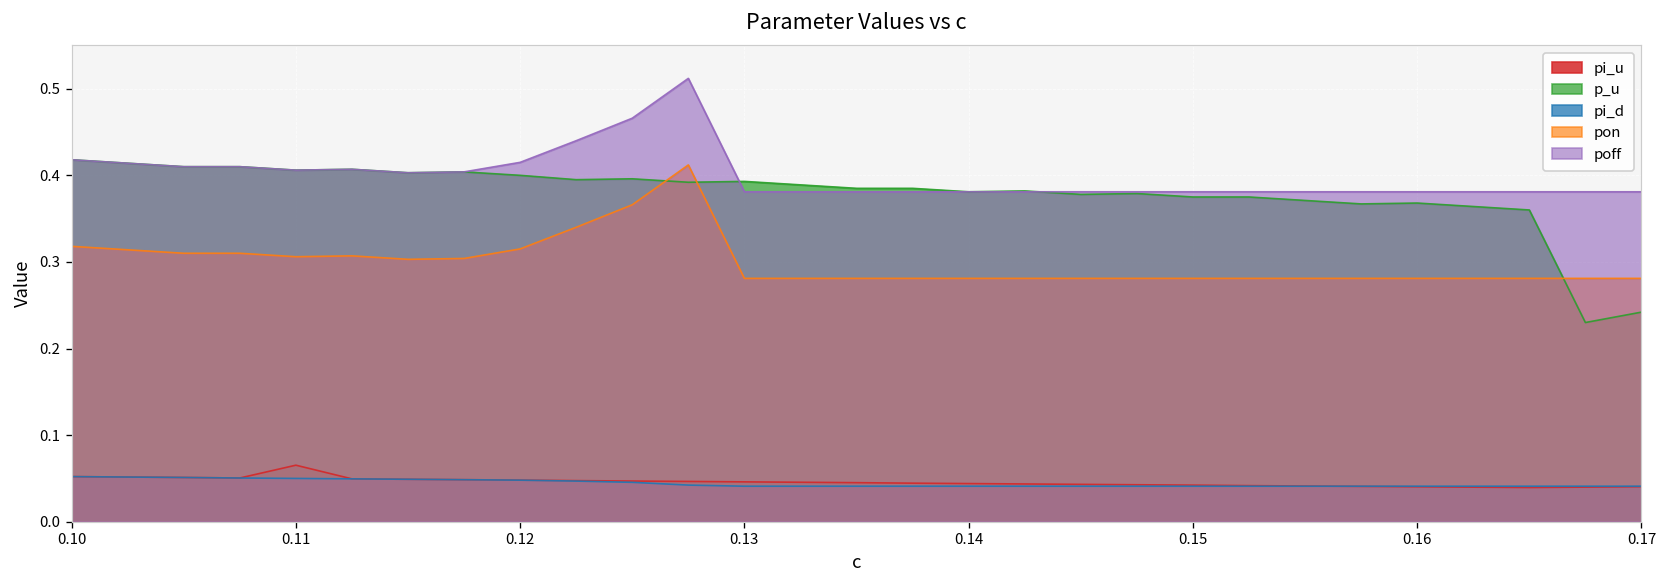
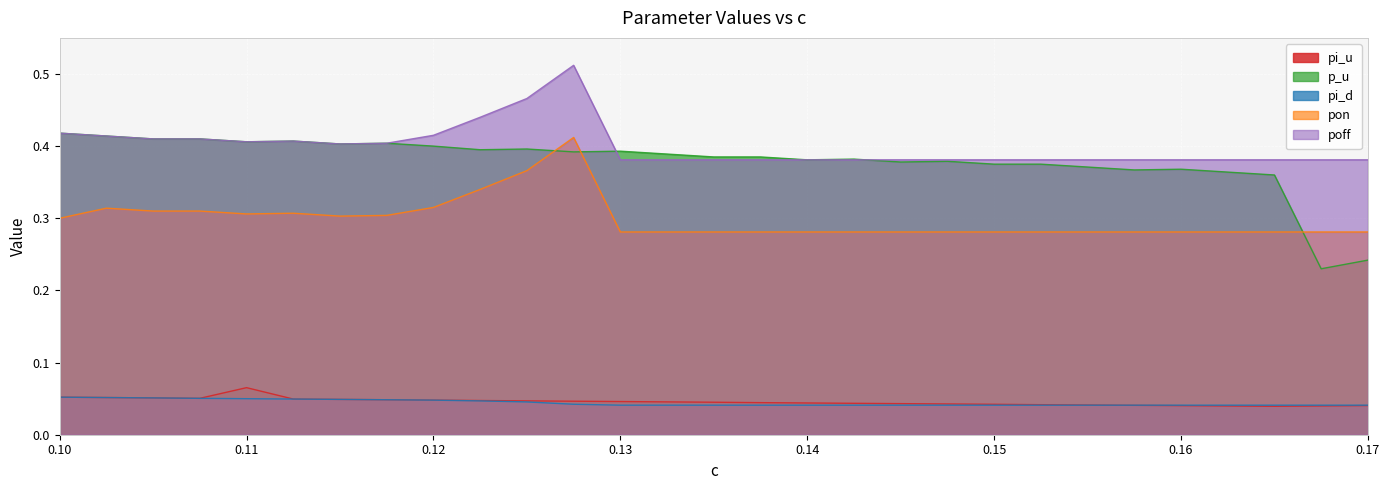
pon, 0.10: 0.32 -> 0.30
